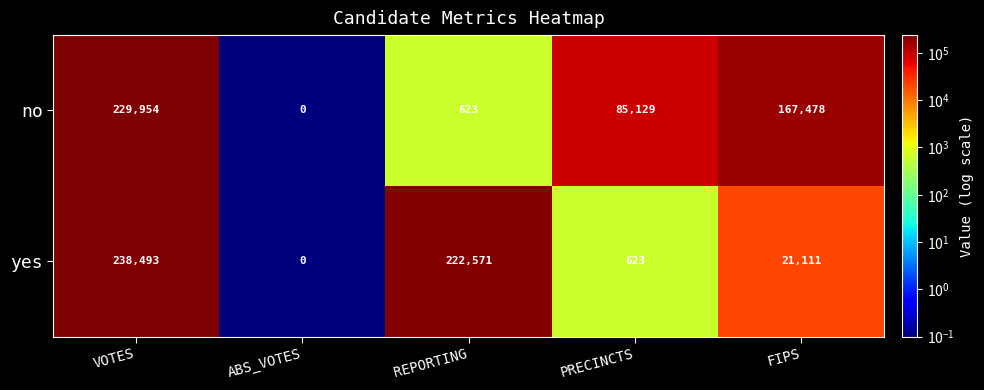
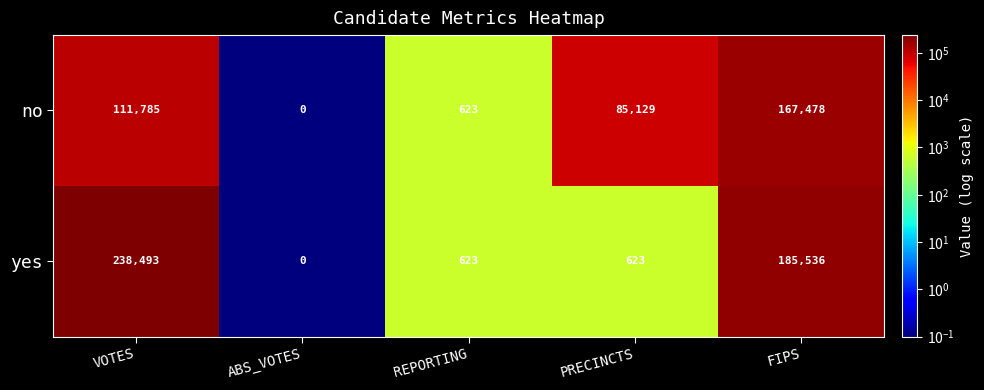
no, VOTES: 229,954 -> 111,785
yes, REPORTING: 222,571 -> 623
yes, FIPS: 21,111 -> 185,536
